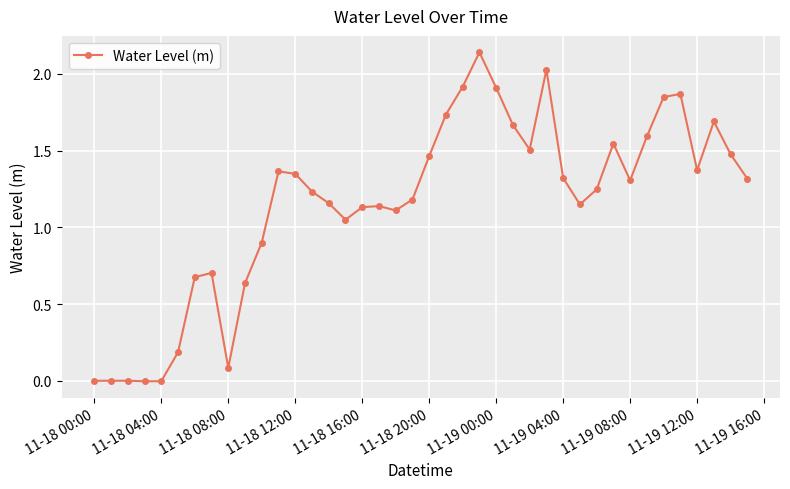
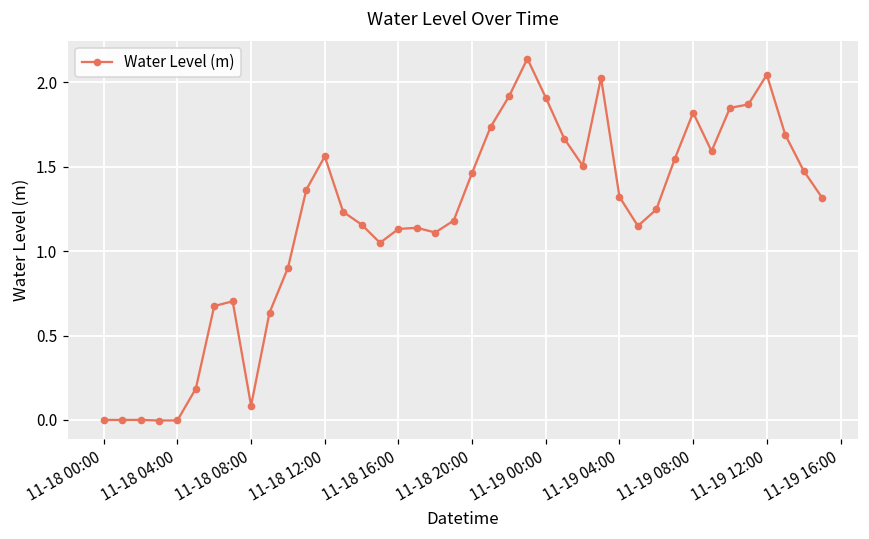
11-18 12:00: 1.35 -> 1.56
11-19 08:00: 1.31 -> 1.82
11-19 12:00: 1.37 -> 2.04
